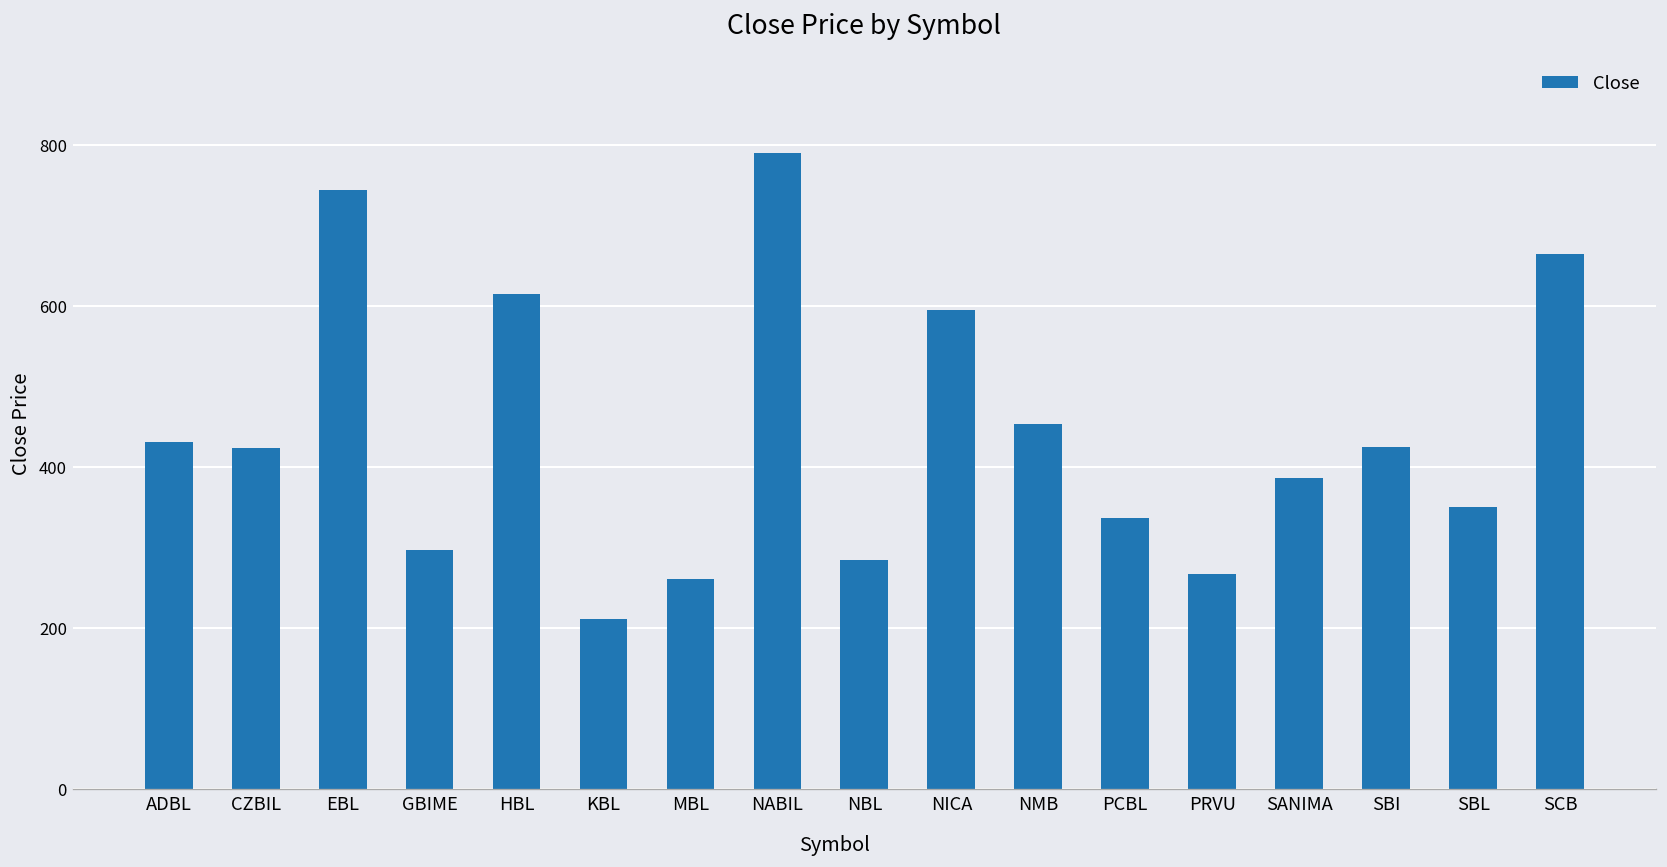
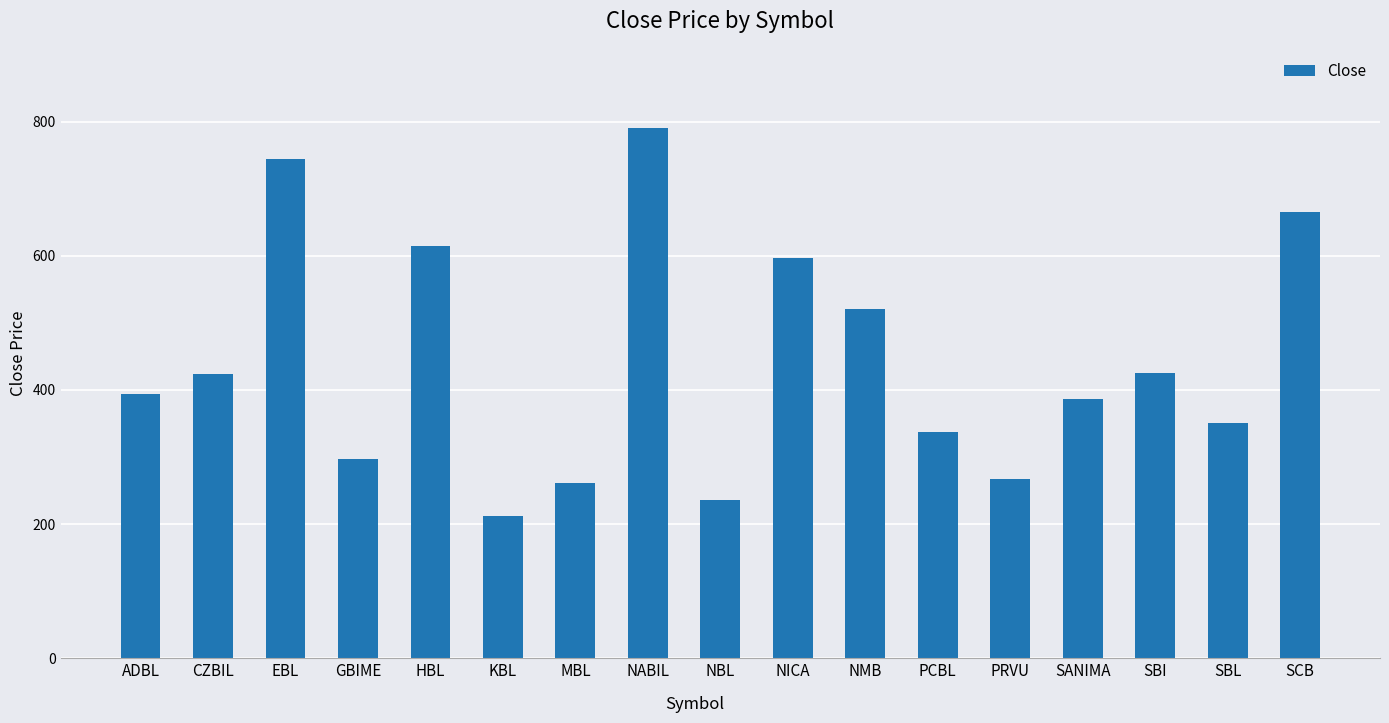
ADBL: 430 -> 390
NBL: 290 -> 240
NMB: 450 -> 520
